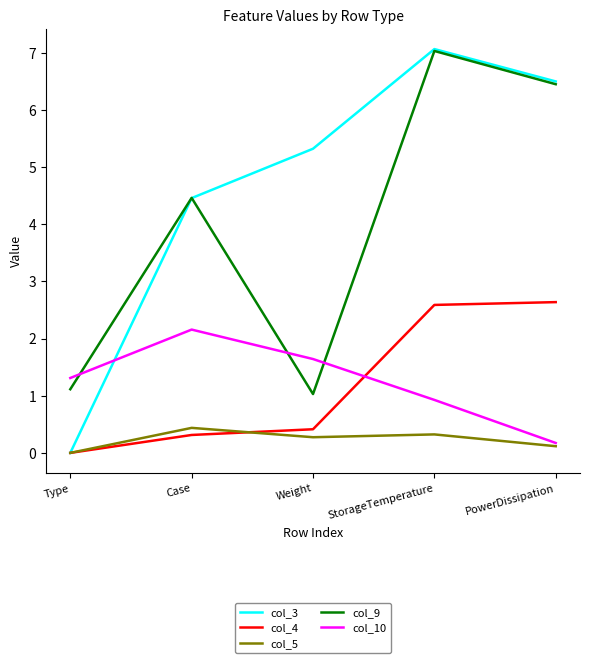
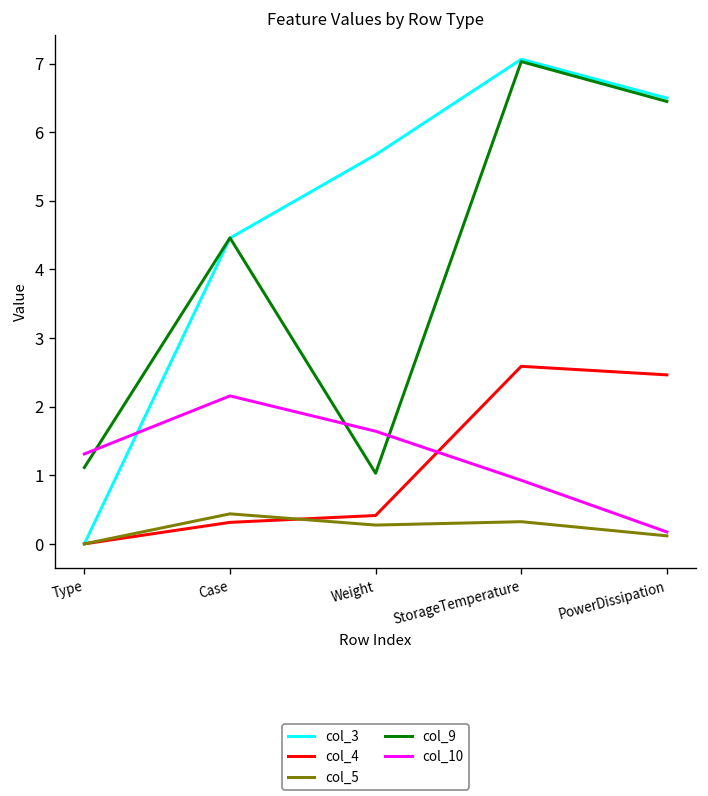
col_3, Weight: 5.3 -> 5.7
col_4, PowerDissipation: 2.6 -> 2.5
